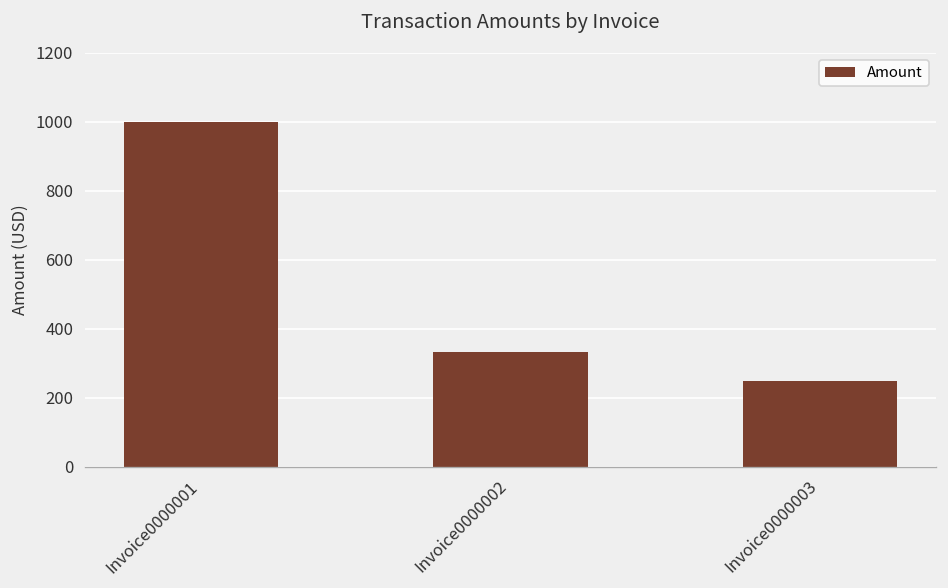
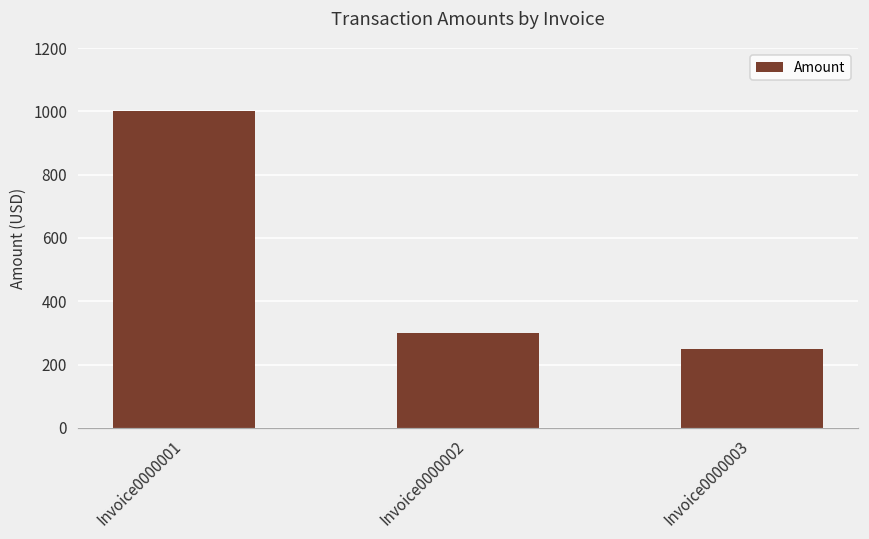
Invoice0000002: 330 -> 300
